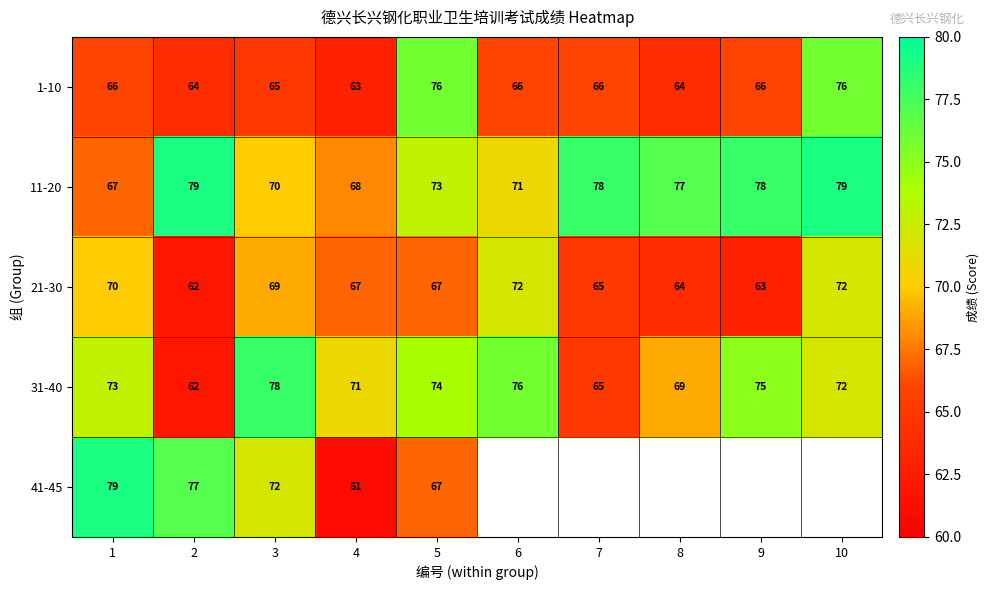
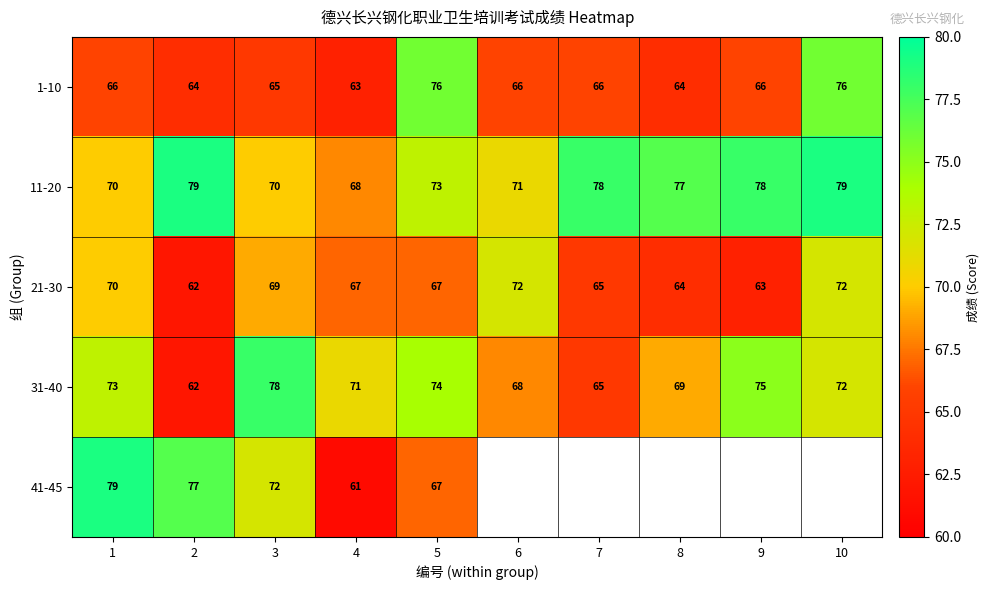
11-20, 1: 67 -> 70
31-40, 6: 76 -> 68
